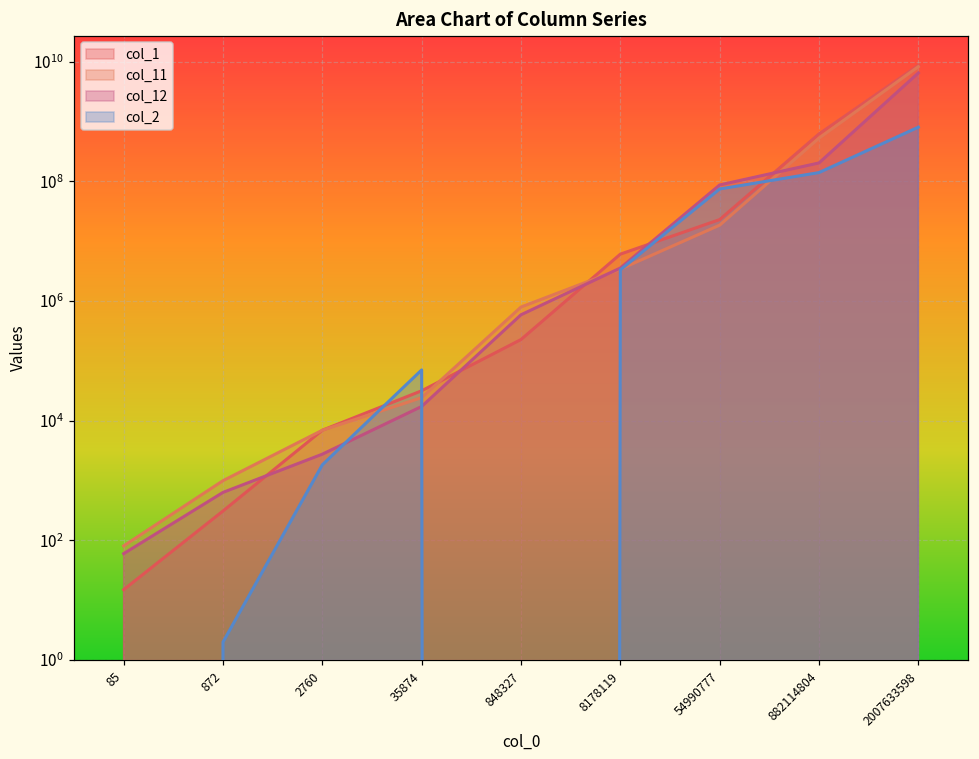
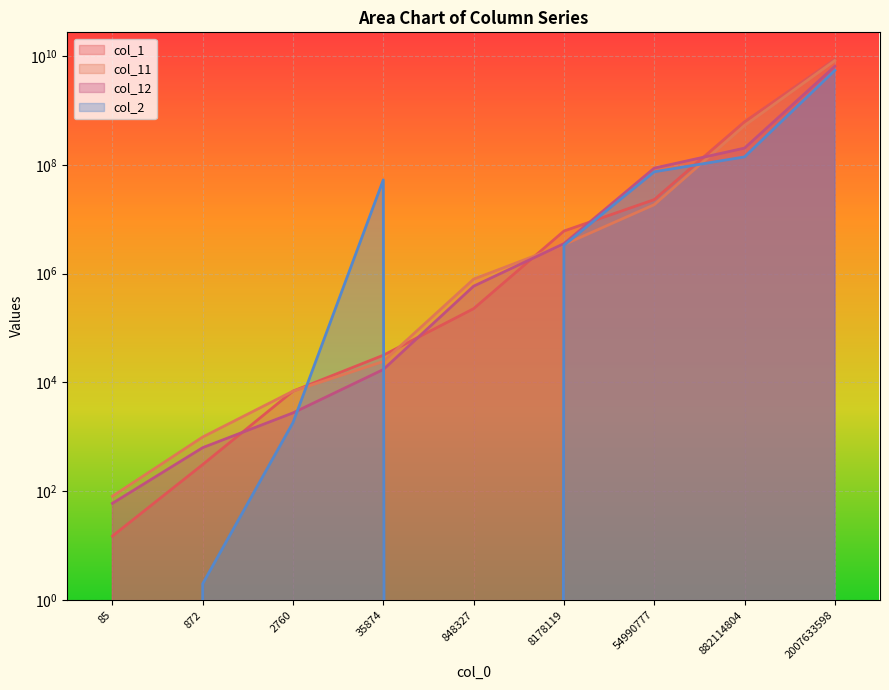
col_2, 35874: 70000 -> 50000000
col_2, 2007633598: 800000000 -> 5000000000
